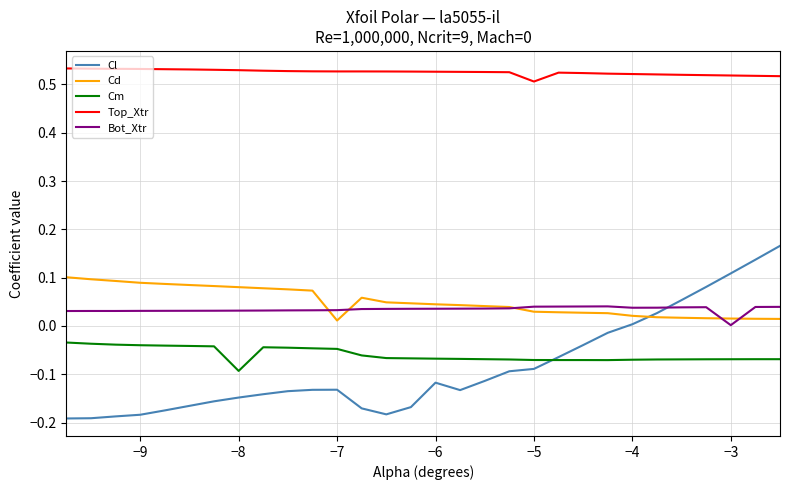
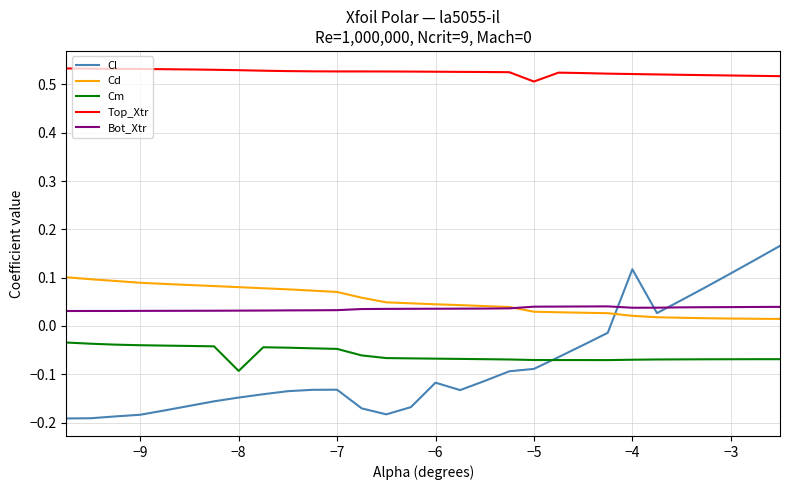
Cd, −7: 0.01 -> 0.07
Cl, −4: 0.00 -> 0.12
Bot_Xtr, −3: 0.00 -> 0.04
